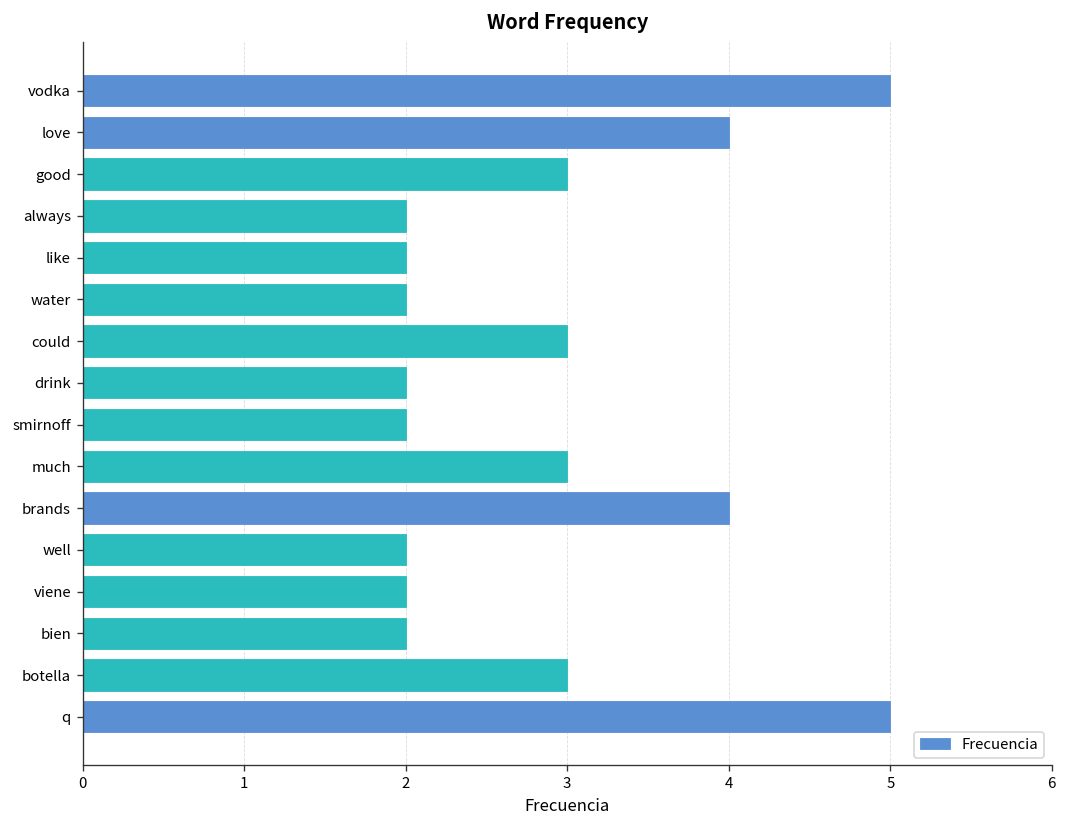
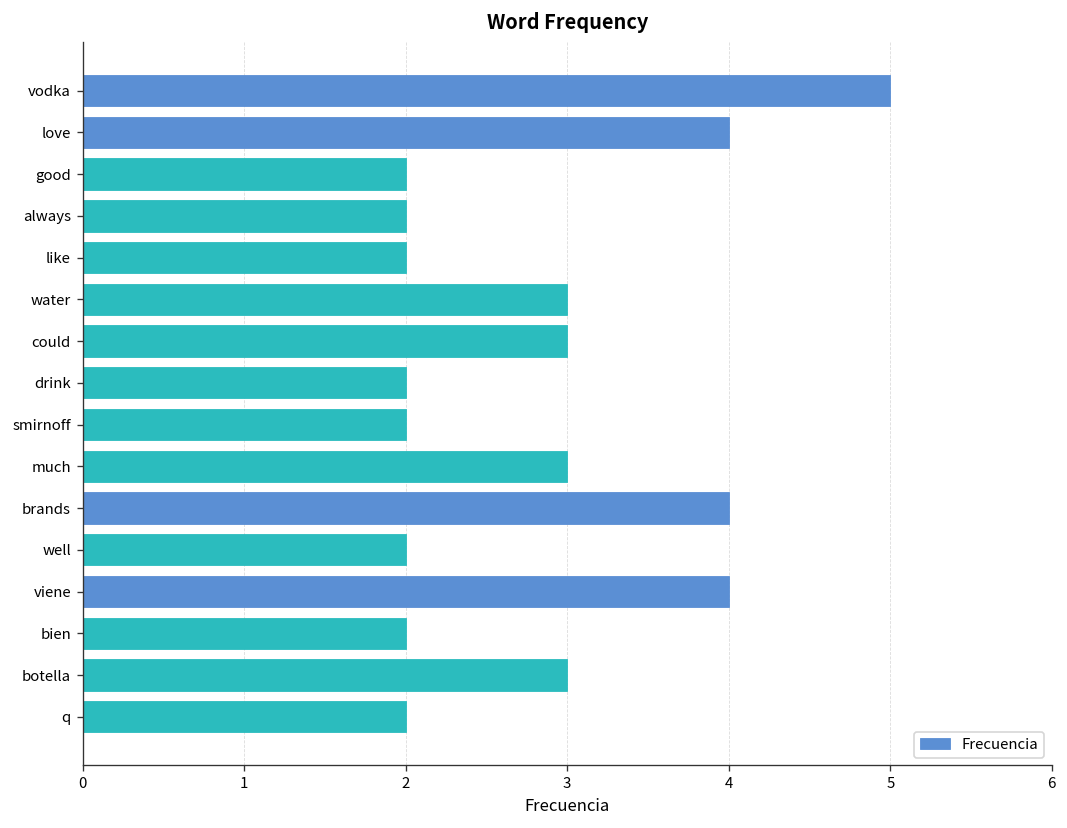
good: 3 -> 2
water: 2 -> 3
viene: 2 -> 4
q: 5 -> 2
